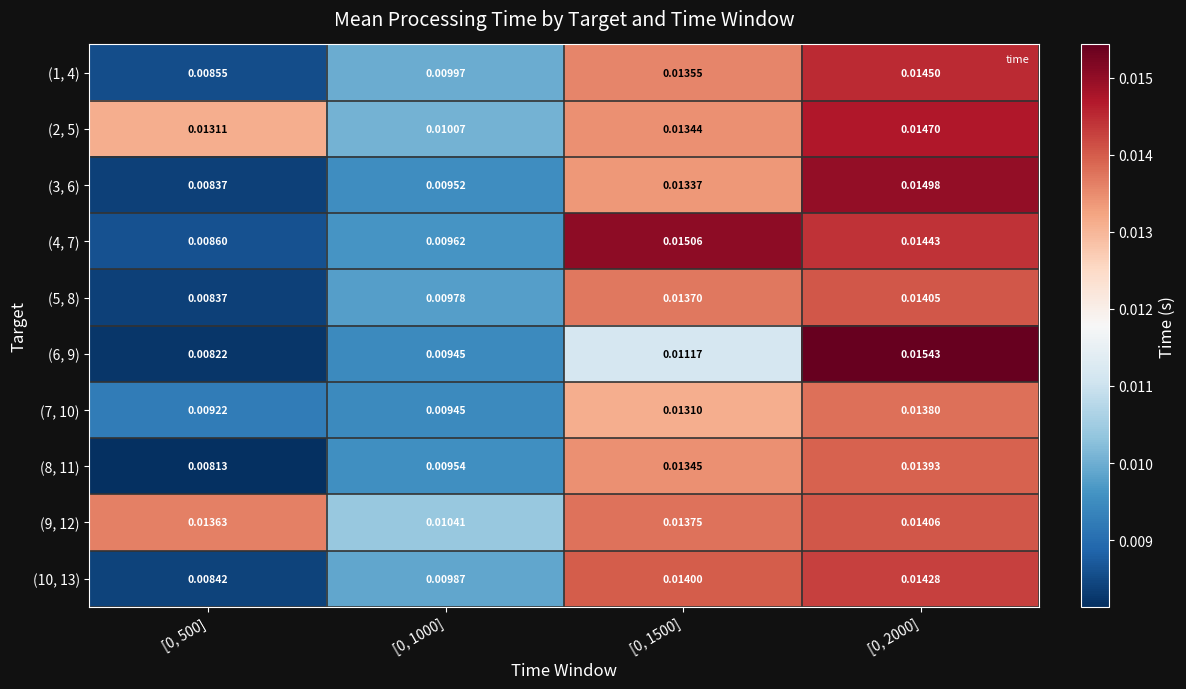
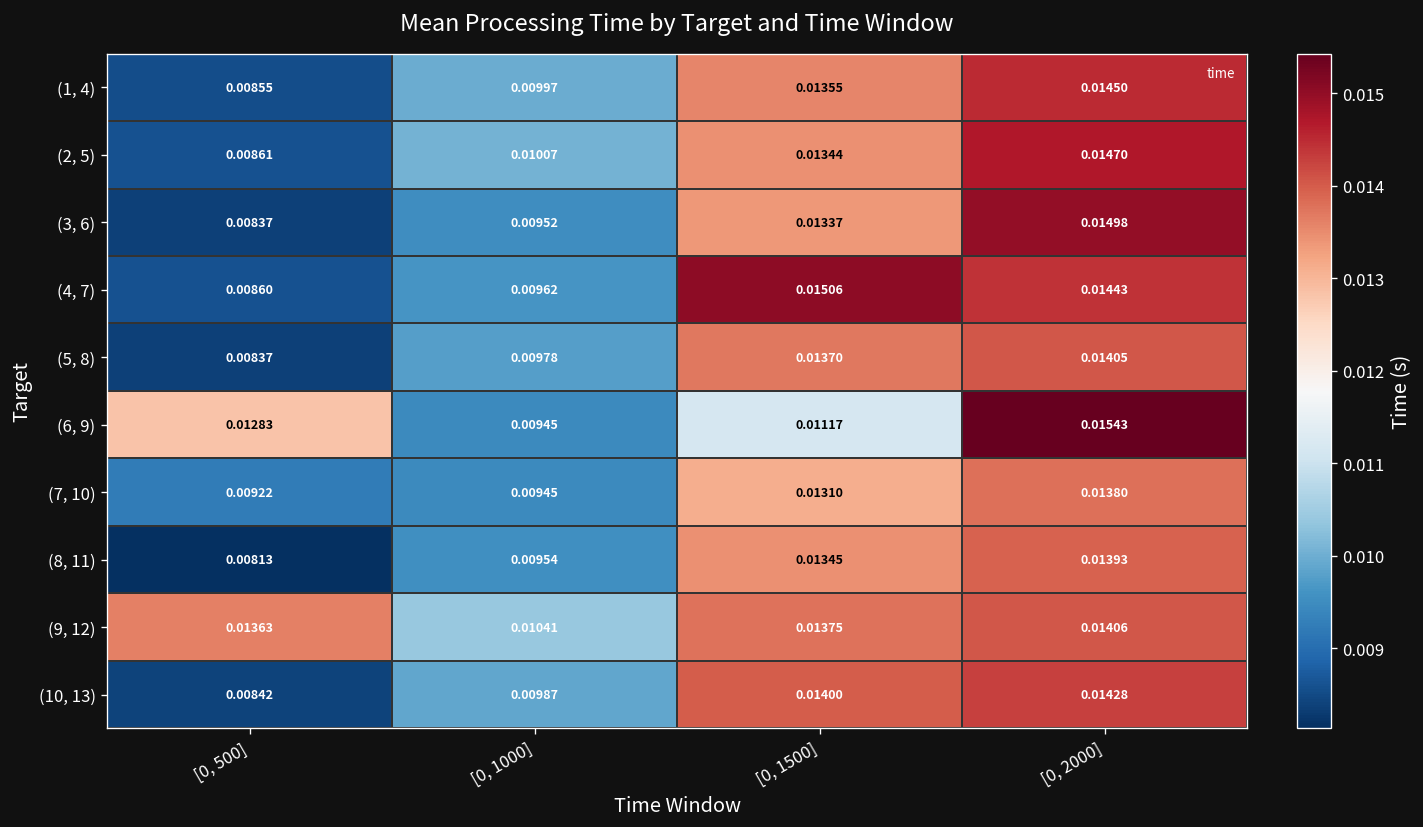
(2, 5), [0, 500]: 0.01311 -> 0.00861
(6, 9), [0, 500]: 0.00822 -> 0.01283
